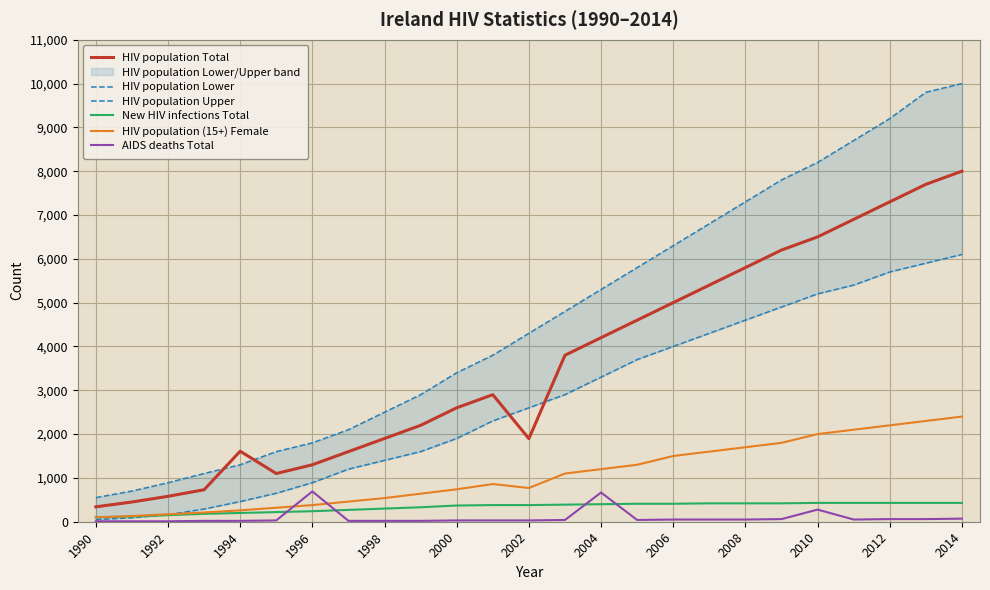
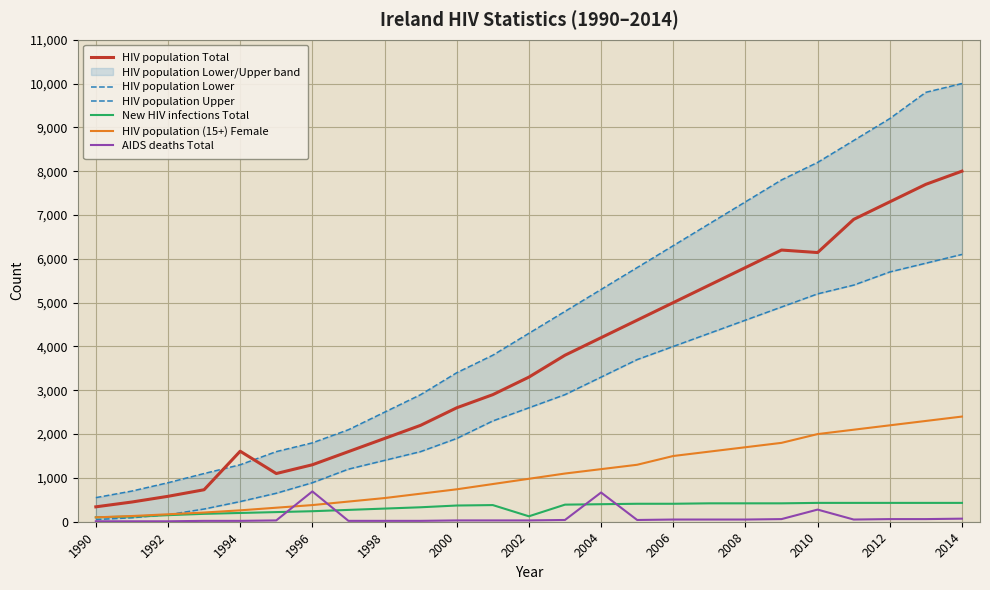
HIV population Total, 2002: 1,900 -> 3,300
New HIV infections Total, 2002: 400 -> 100
HIV population (15+) Female, 2002: 800 -> 1,000
HIV population Total, 2010: 6,500 -> 6,100
